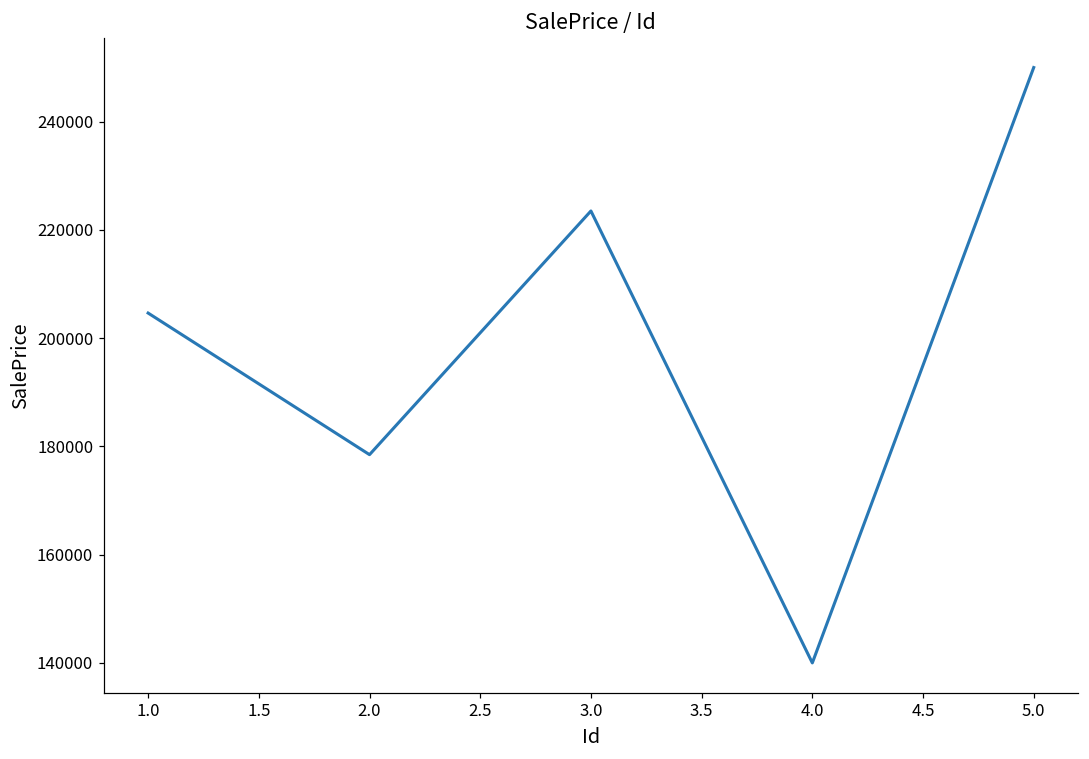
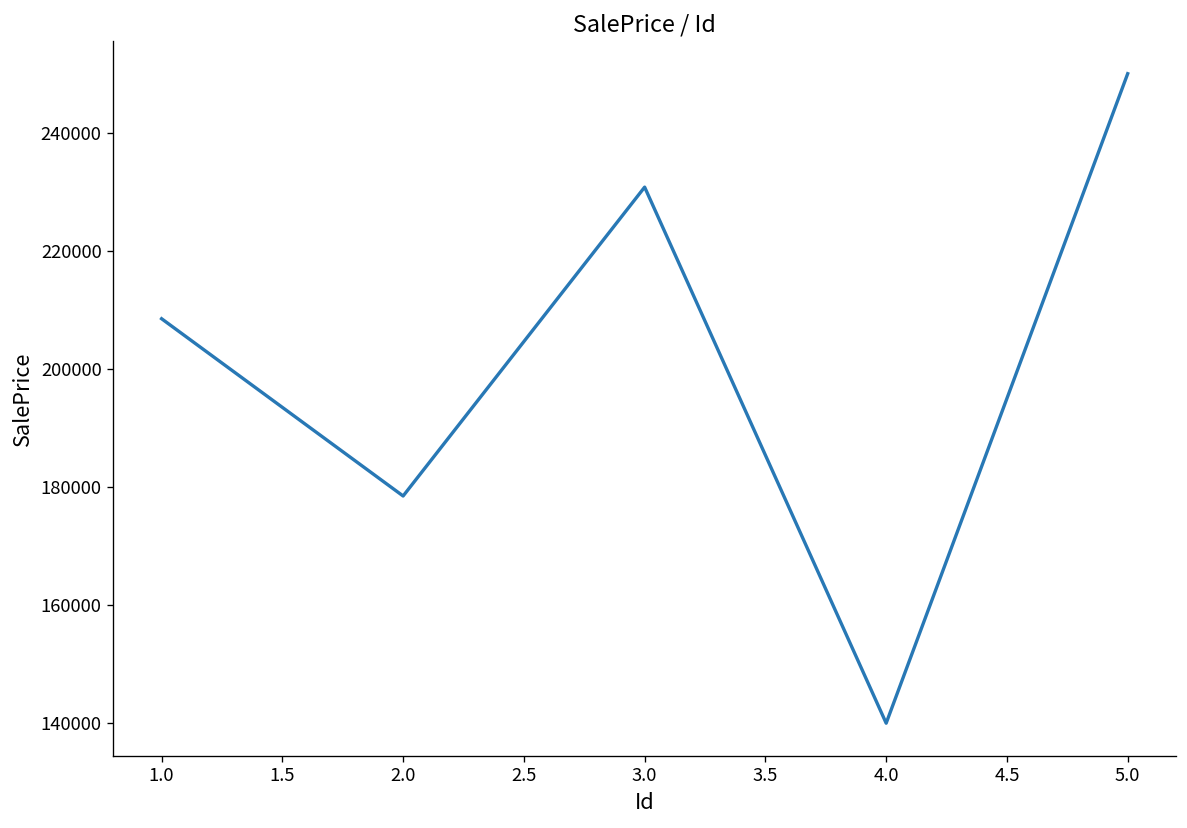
1.0: 205000 -> 209000
3.0: 224000 -> 231000
